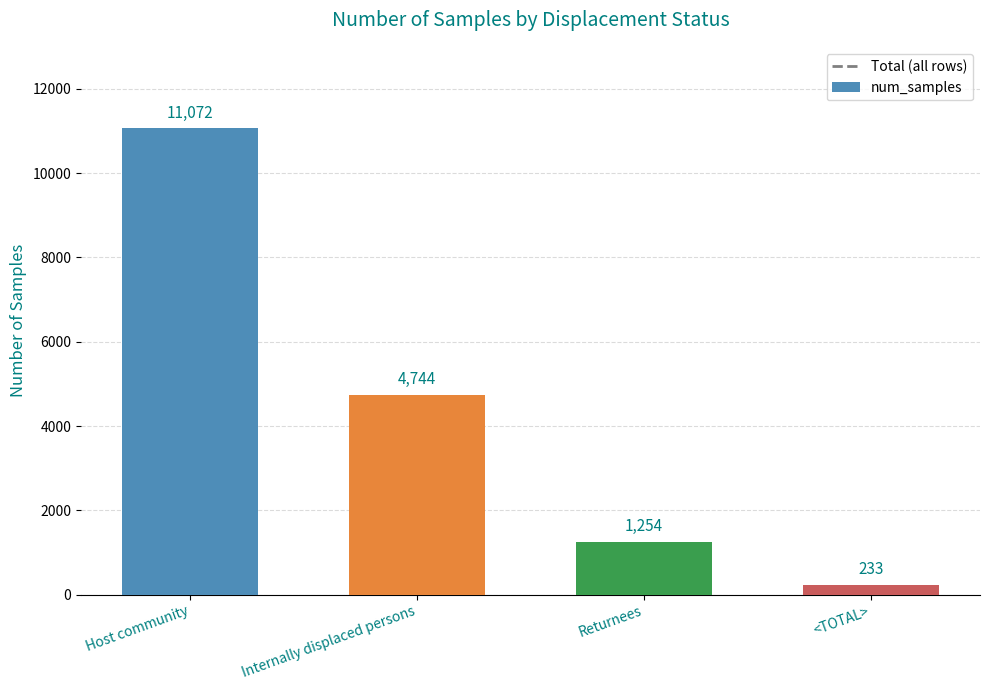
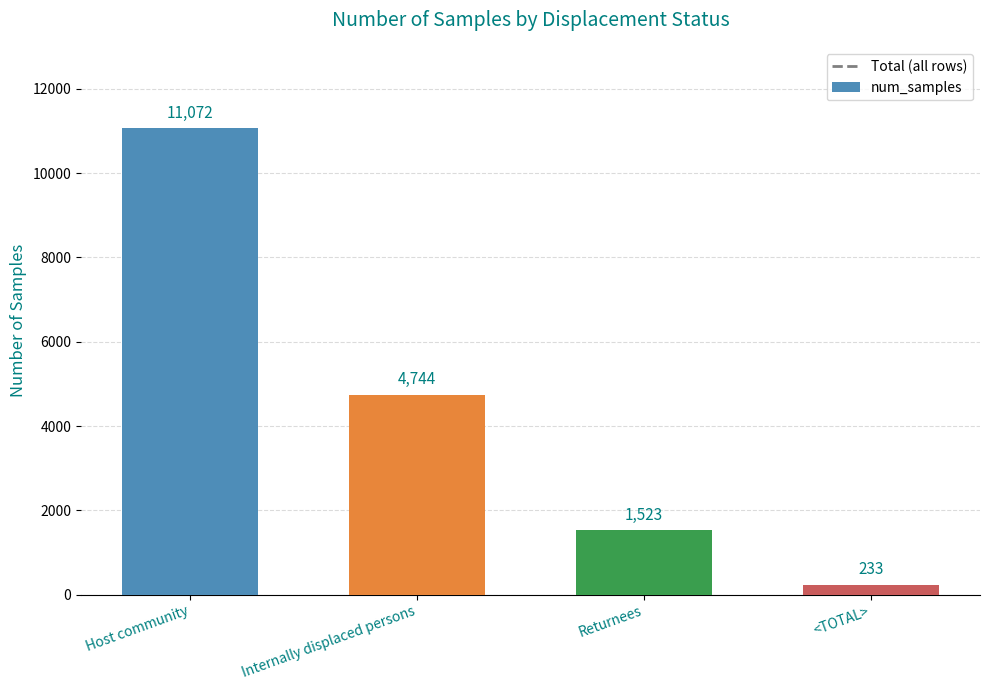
Returnees: 1,254 -> 1,523
